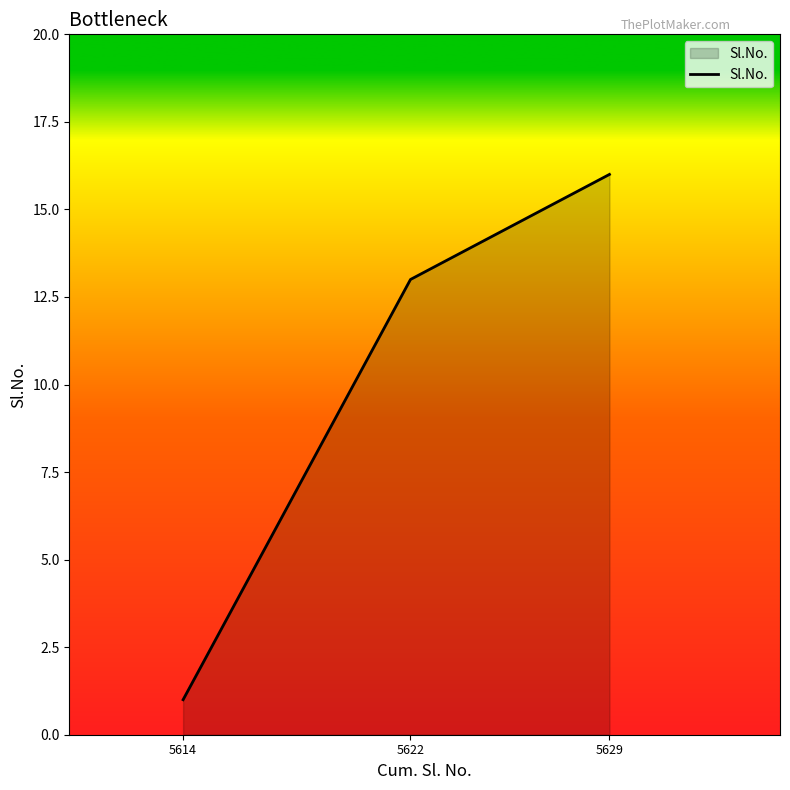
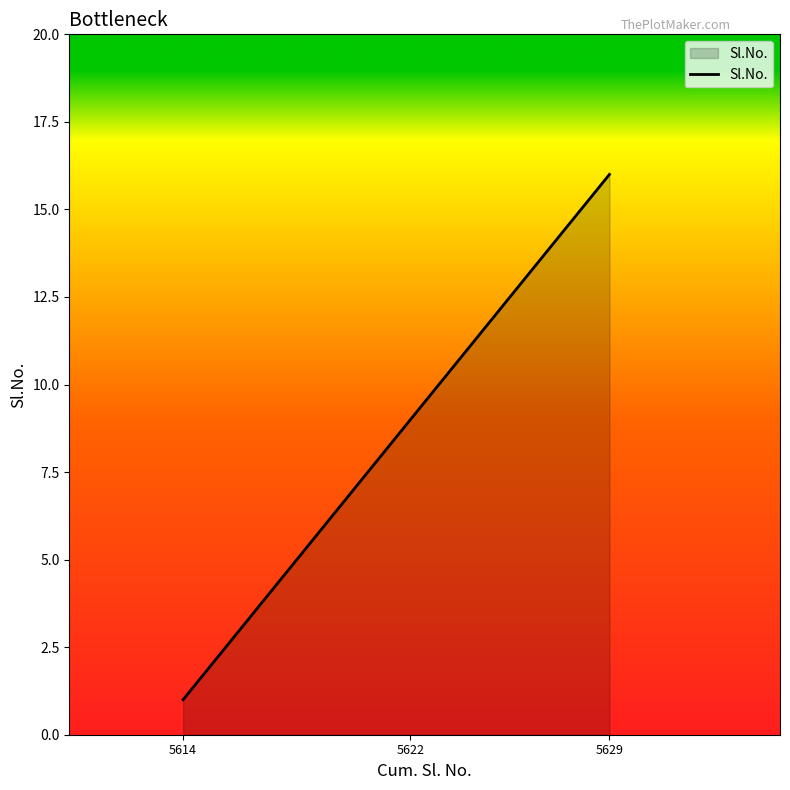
5622: 13 -> 9
